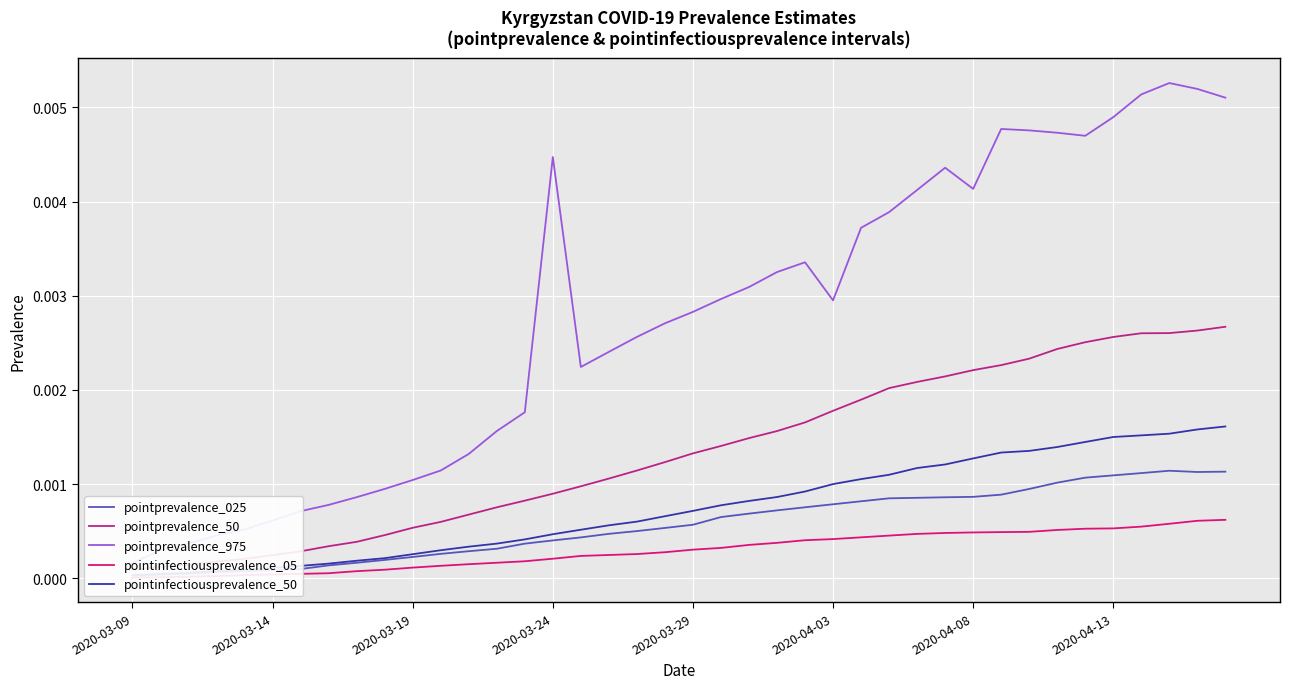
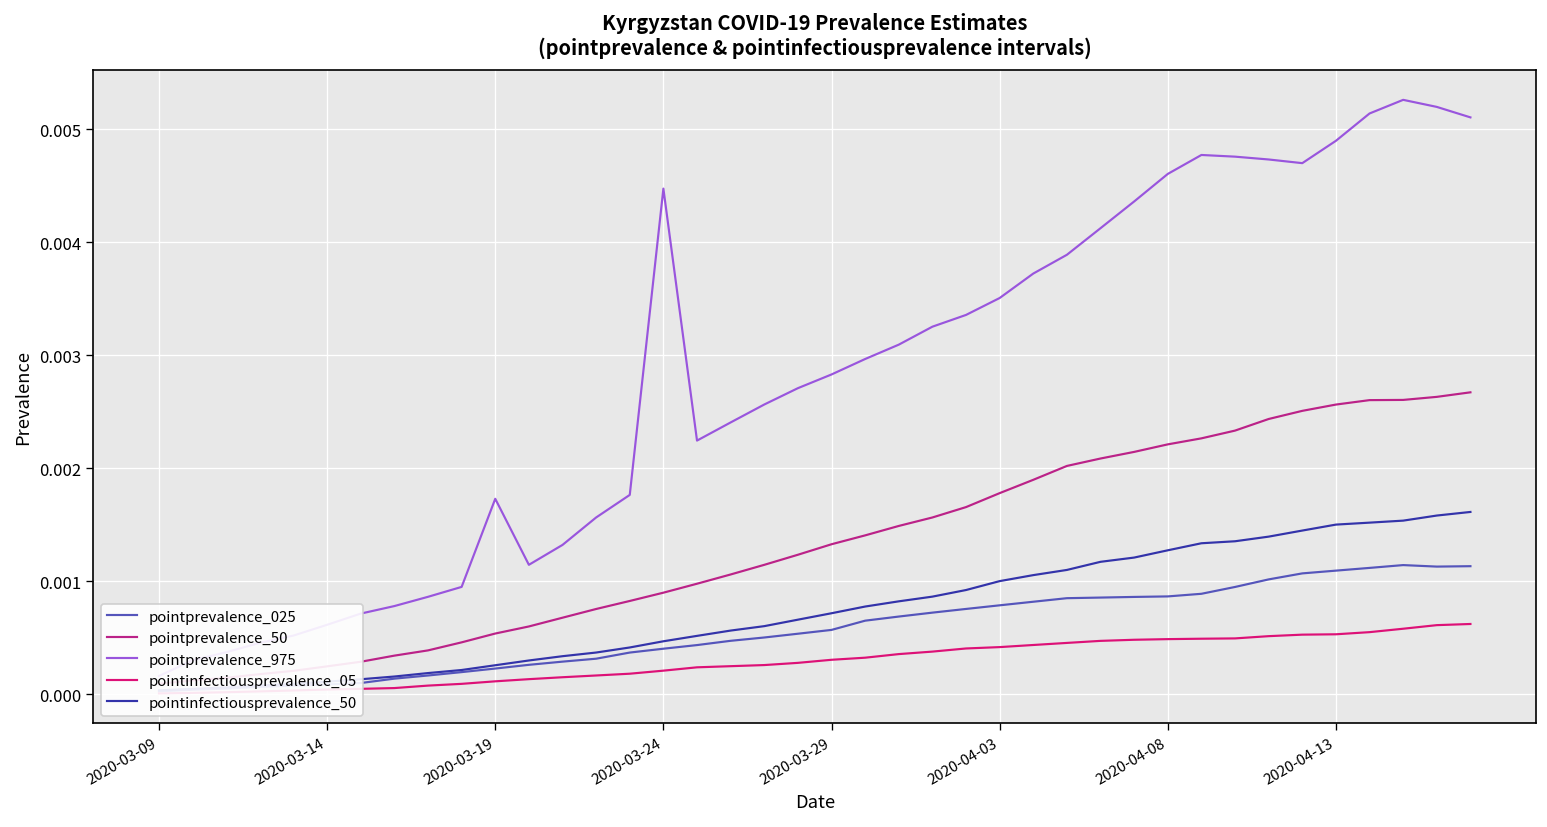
pointprevalence_975, 2020-03-19: 0.0010 -> 0.0017
pointprevalence_975, 2020-04-03: 0.0030 -> 0.0035
pointprevalence_975, 2020-04-08: 0.0041 -> 0.0046
